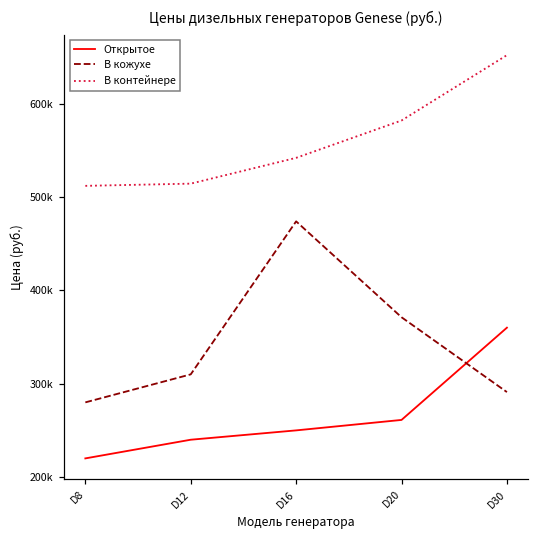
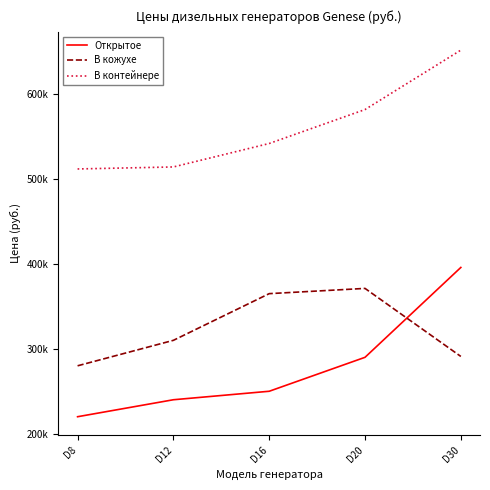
В кожухе, D16: 470000 -> 370000
Открытое, D20: 260000 -> 290000
Открытое, D30: 360000 -> 400000
